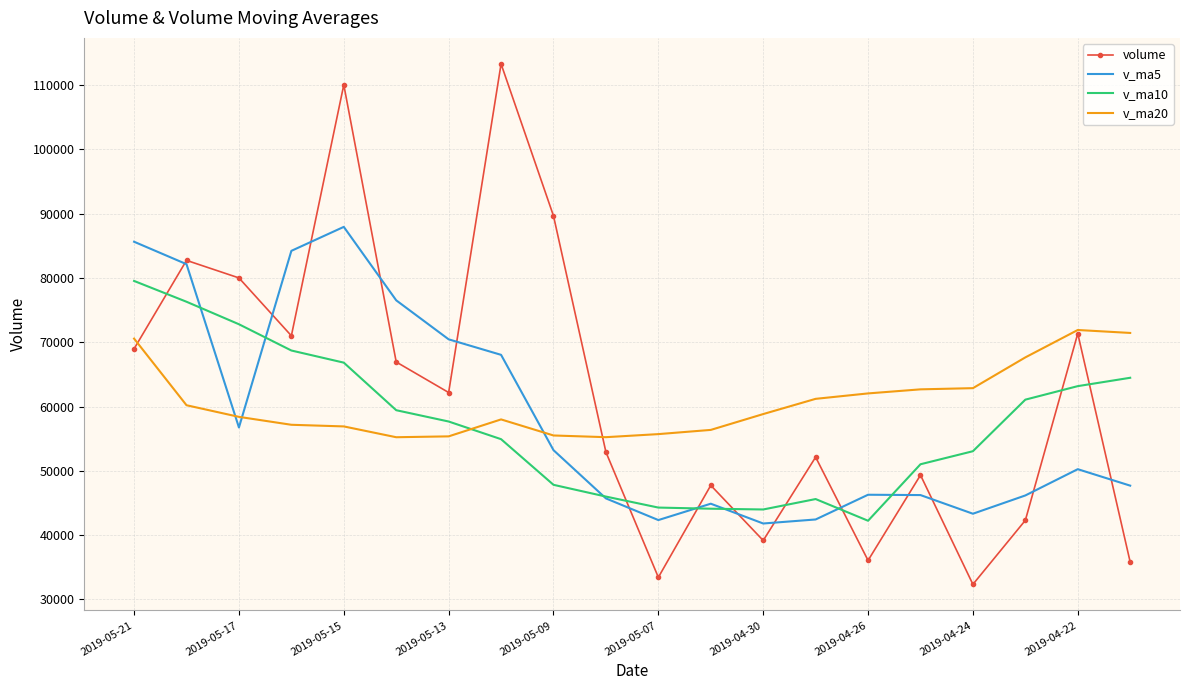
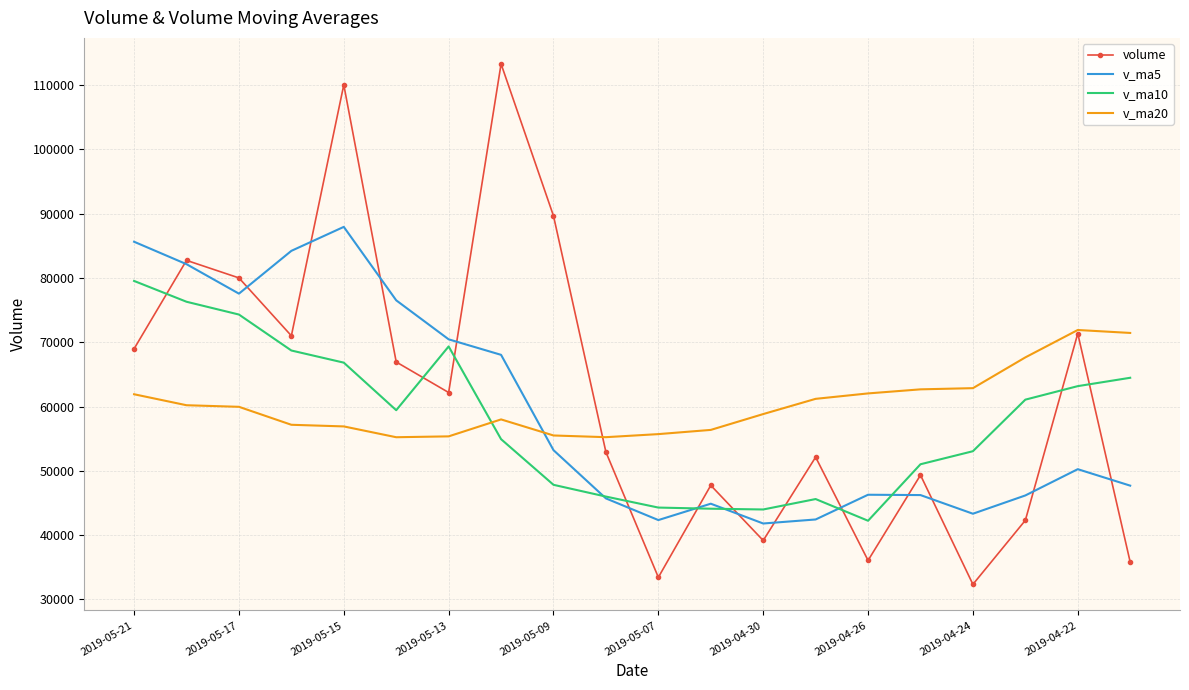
v_ma20, 2019-05-21: 71000 -> 62000
v_ma5, 2019-05-17: 57000 -> 78000
v_ma10, 2019-05-17: 73000 -> 74000
v_ma20, 2019-05-17: 58000 -> 60000
v_ma10, 2019-05-13: 58000 -> 69000
